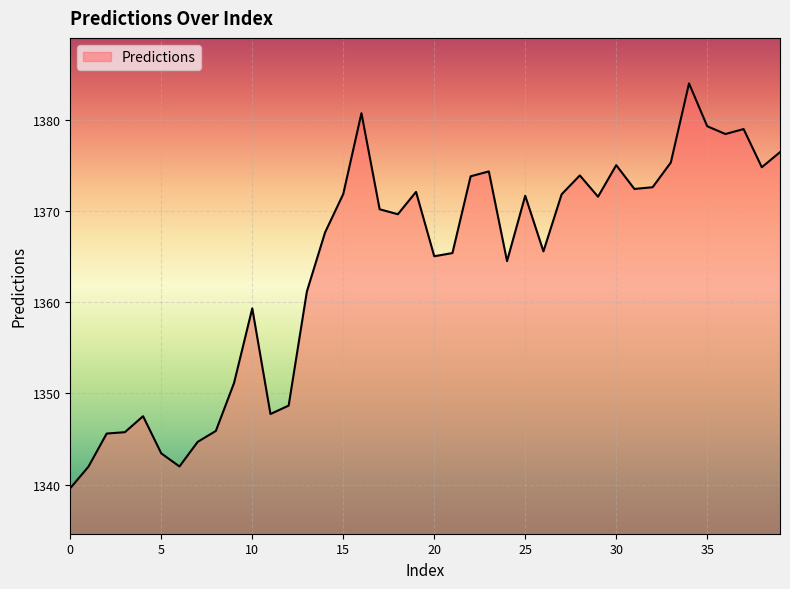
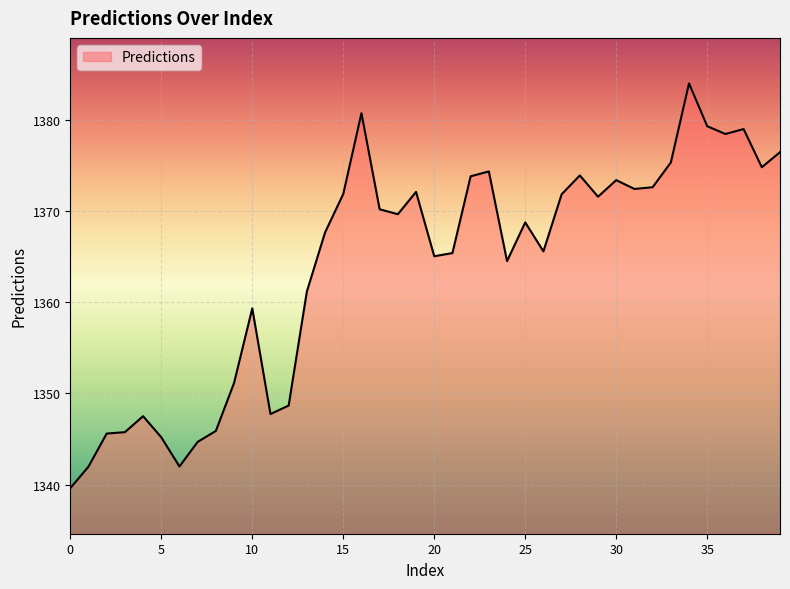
5: 1343 -> 1345
25: 1372 -> 1369
30: 1375 -> 1373
